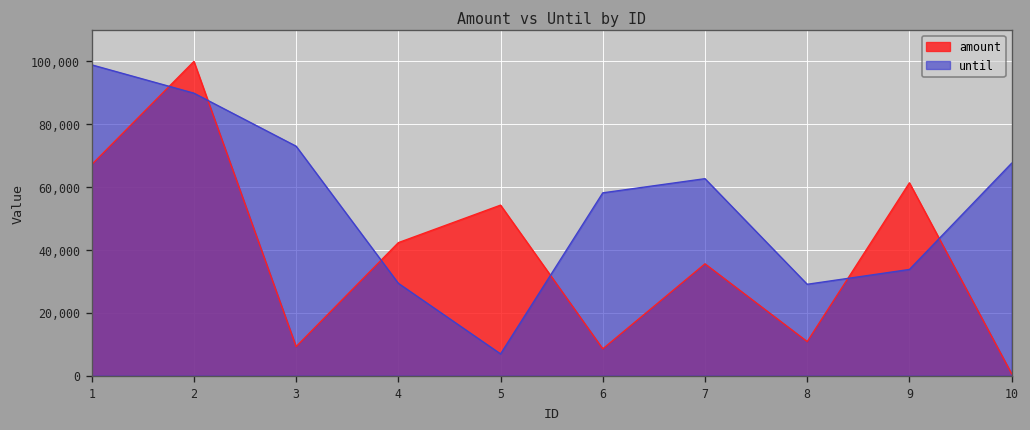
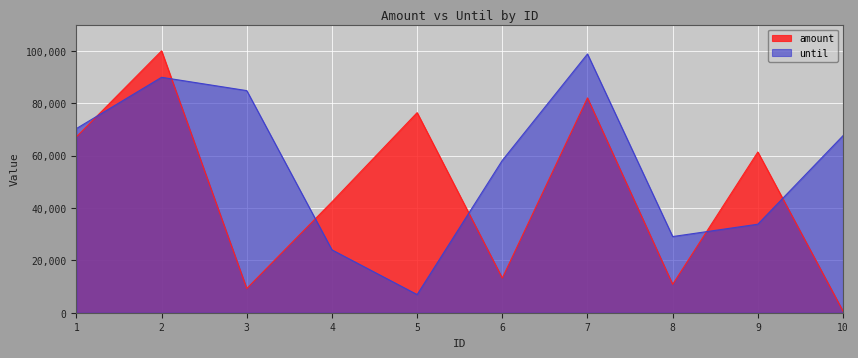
until, 1: 99,000 -> 70,000
until, 3: 73,000 -> 85,000
until, 4: 29,000 -> 24,000
amount, 5: 54,000 -> 76,000
amount, 6: 9,000 -> 13,000
amount, 7: 36,000 -> 82,000
until, 7: 63,000 -> 99,000
